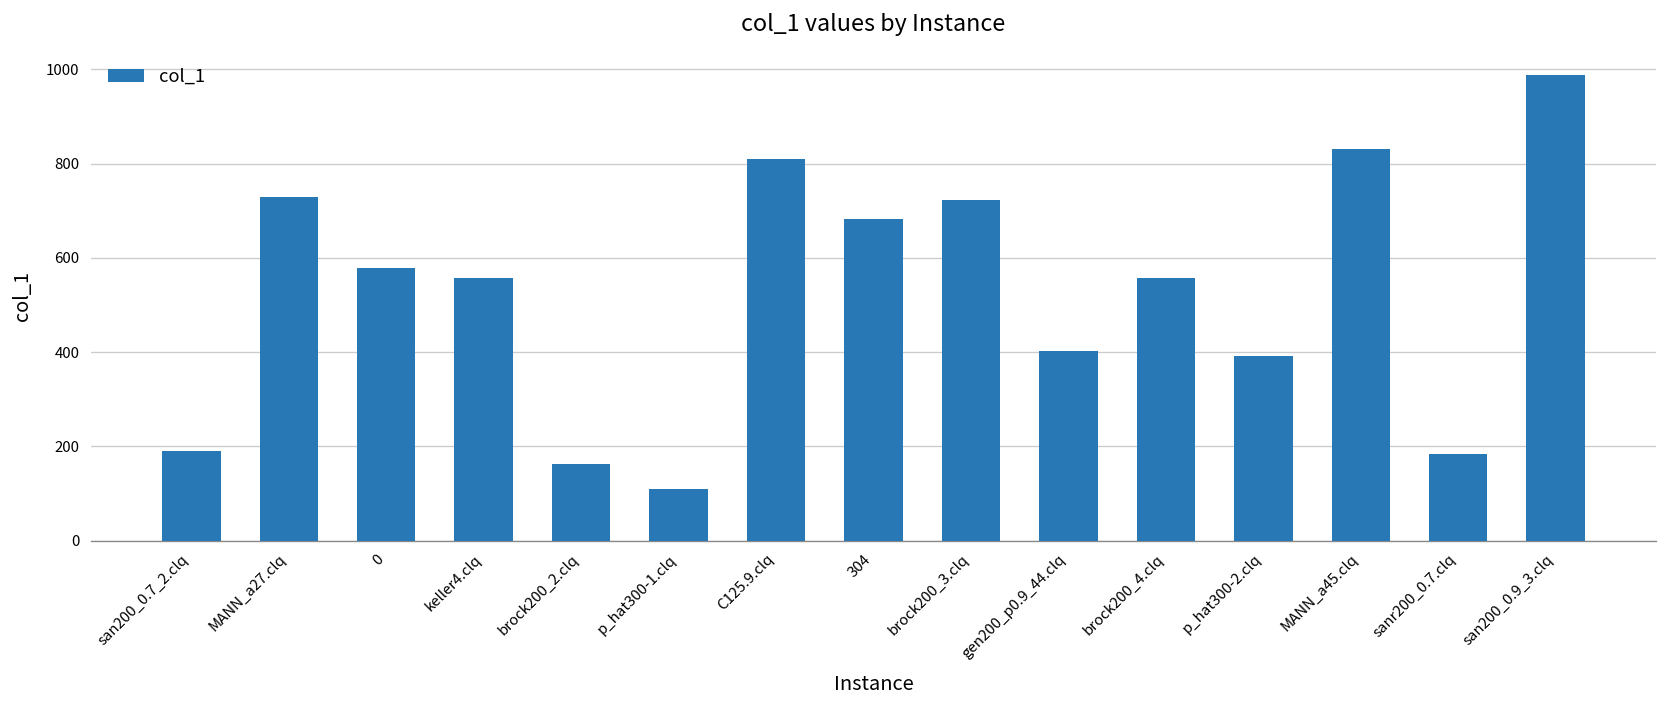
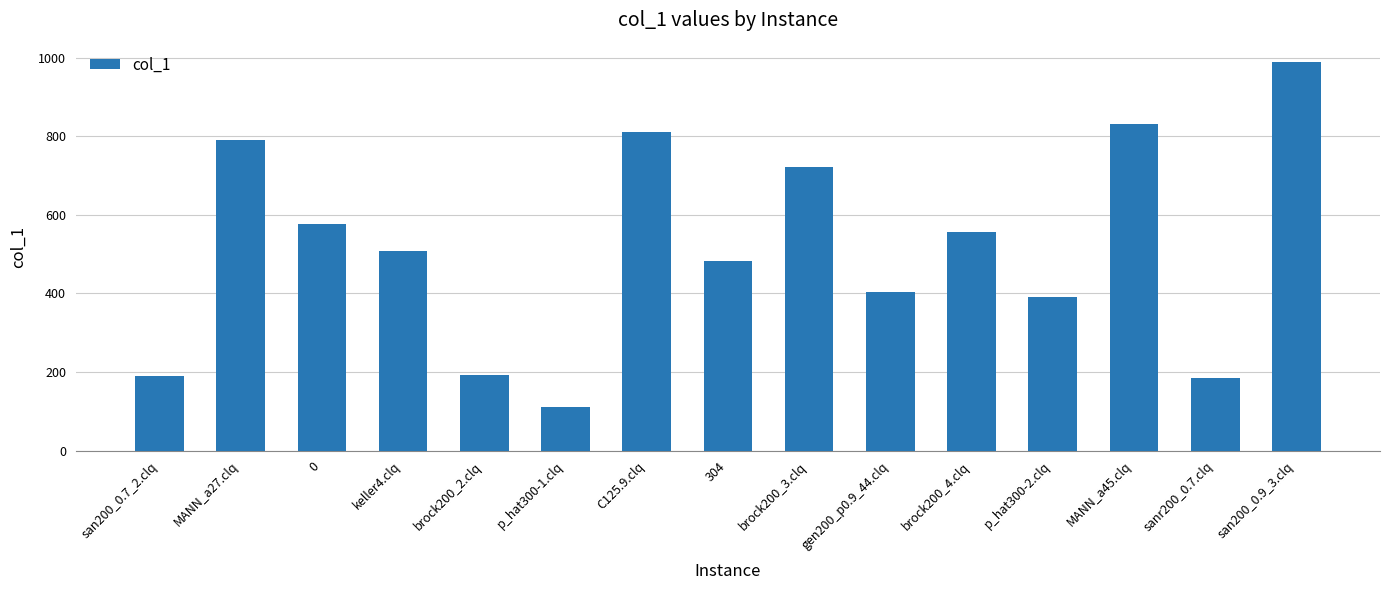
MANN_a27.clq: 730 -> 790
keller4.clq: 560 -> 510
brock200_2.clq: 160 -> 190
304: 680 -> 480
